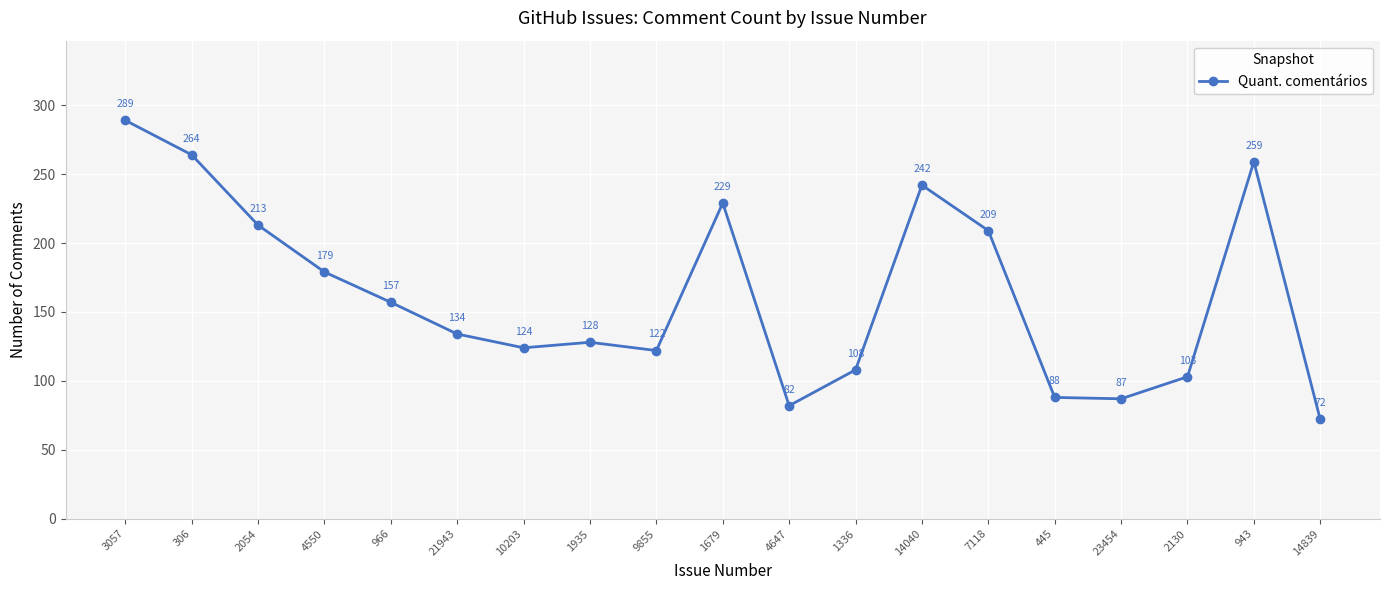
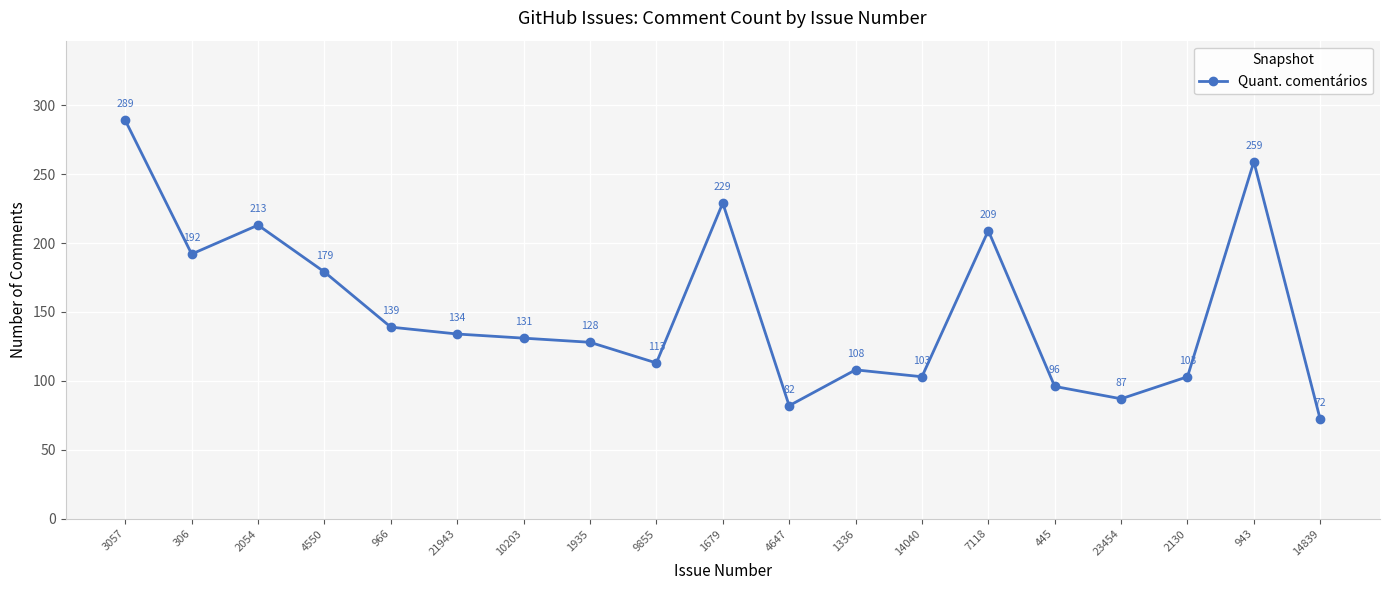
306: 264 -> 192
966: 157 -> 139
10203: 124 -> 131
9855: 122 -> 113
14040: 242 -> 103
445: 88 -> 96
